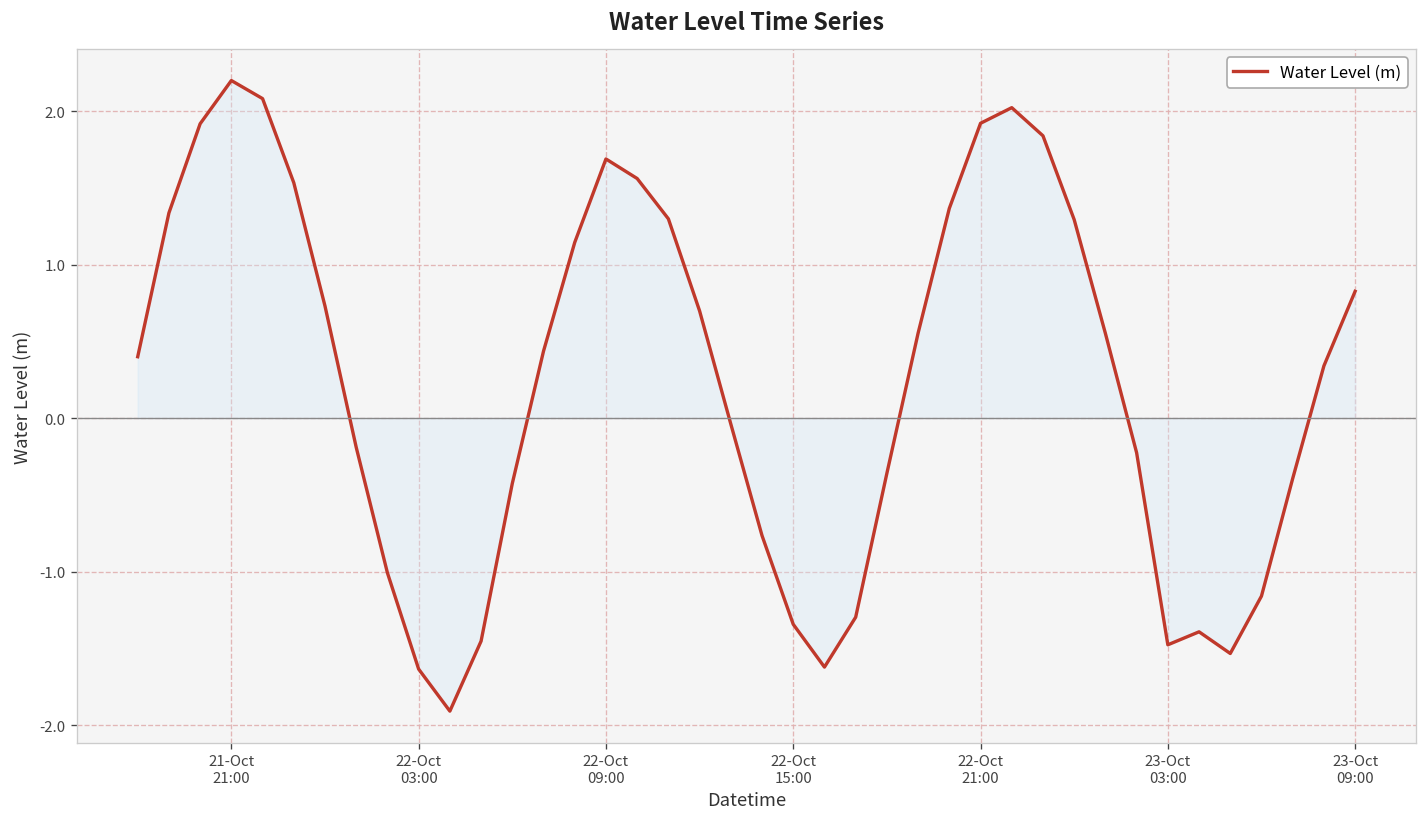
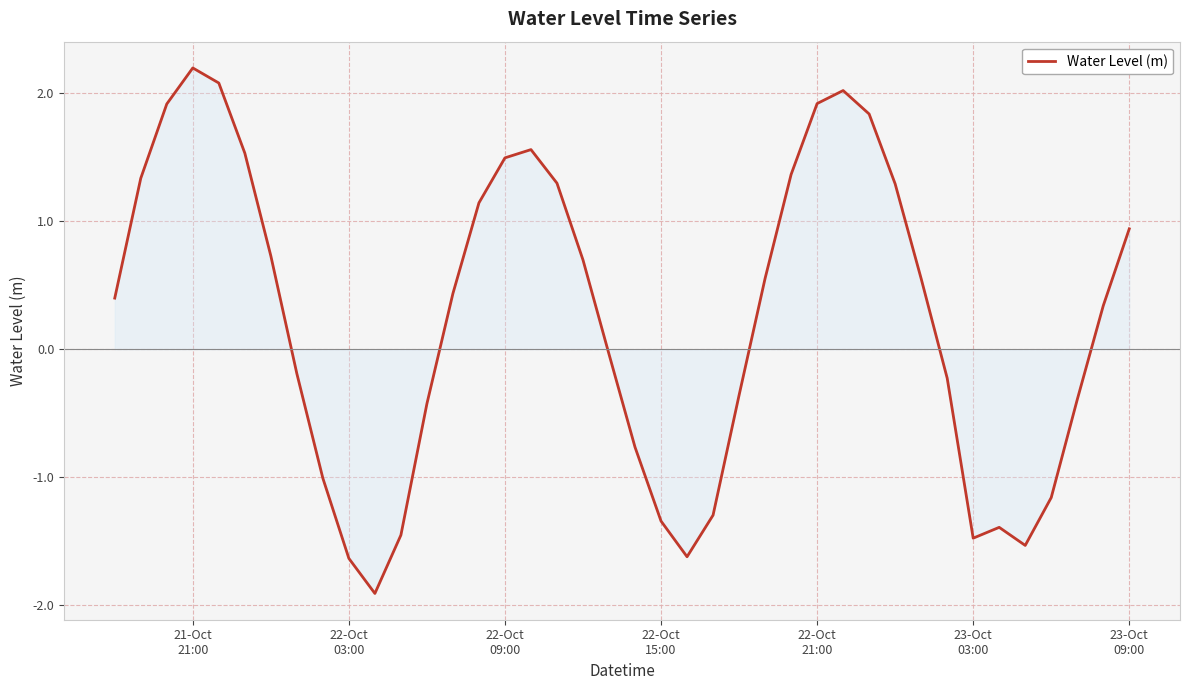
Water Level (m), 22-Oct 09:00: 1.69 -> 1.50
Water Level (m), 23-Oct 09:00: 0.83 -> 0.94
